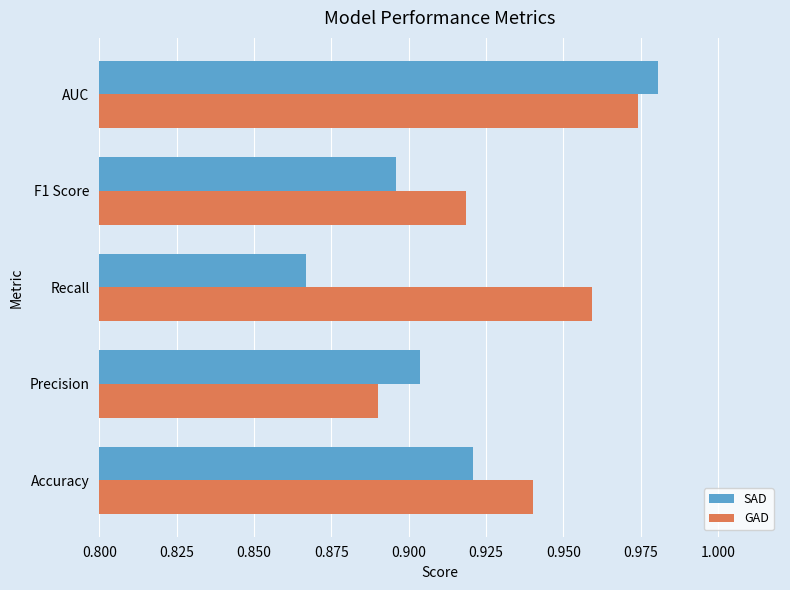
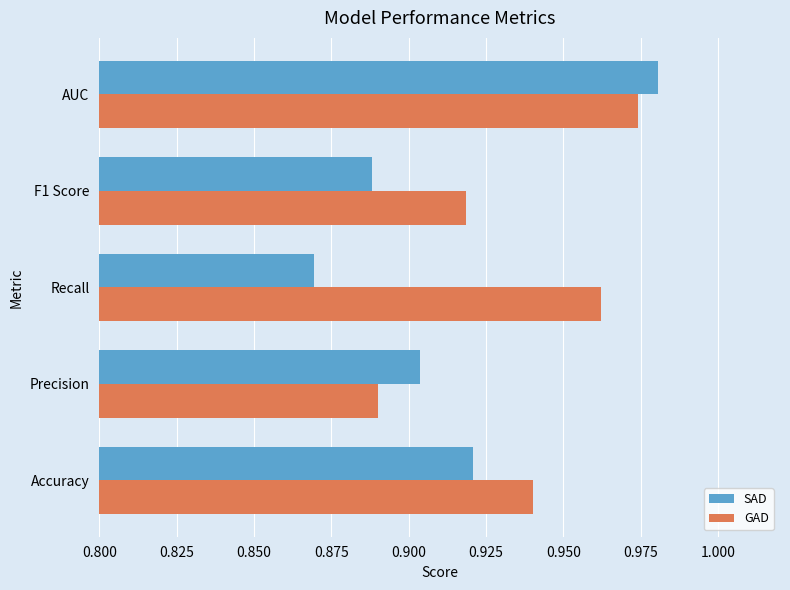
SAD, F1 Score: 0.896 -> 0.888
SAD, Recall: 0.867 -> 0.870
GAD, Recall: 0.959 -> 0.962
